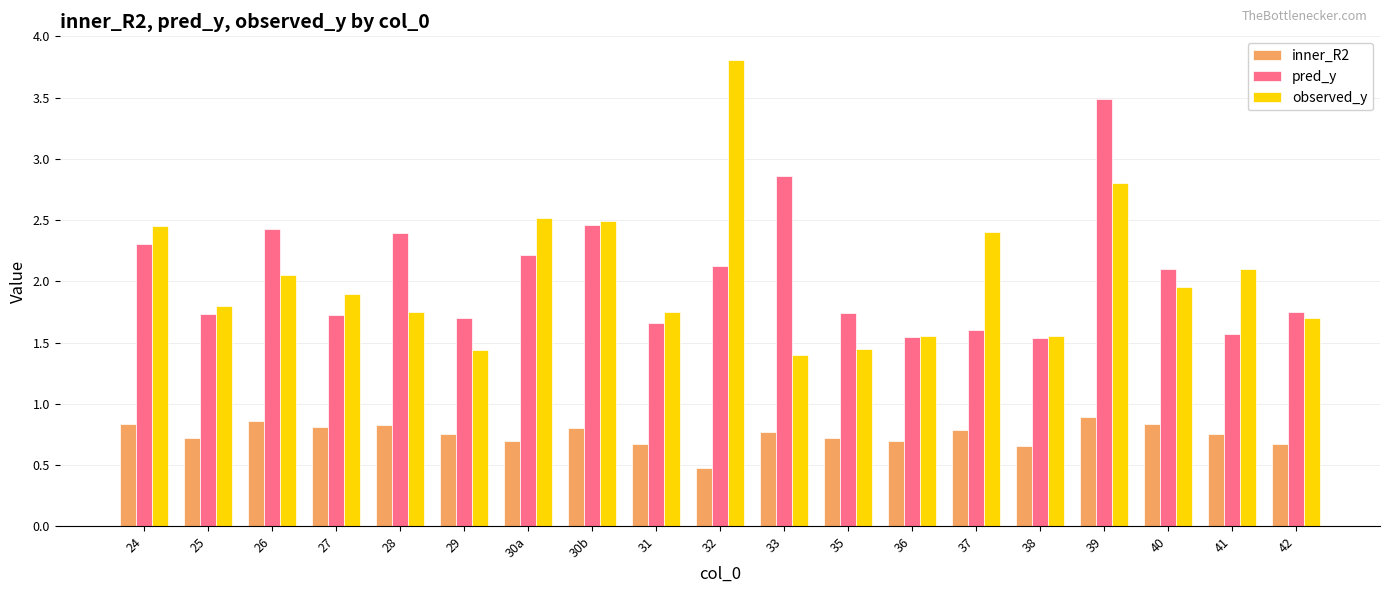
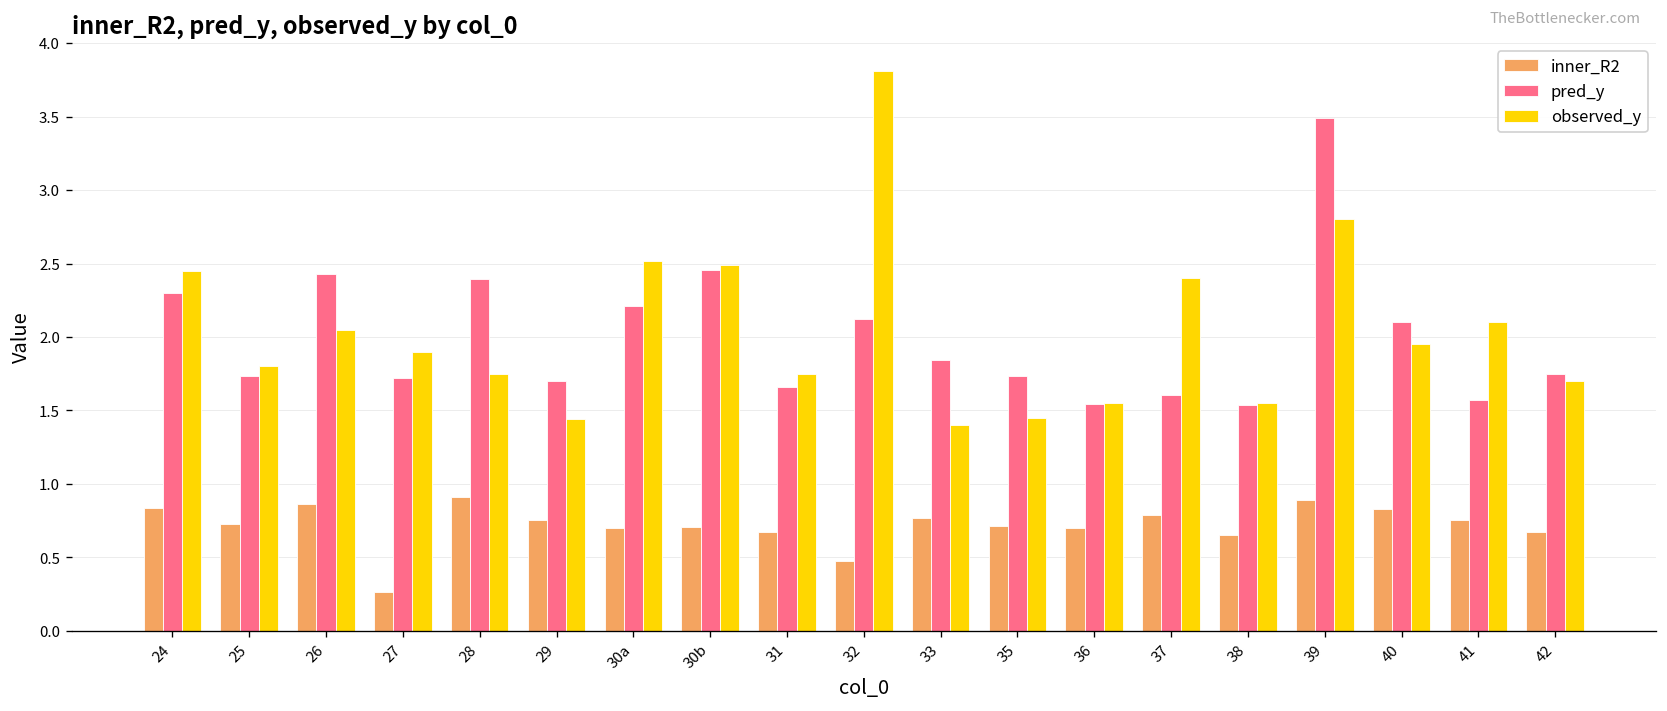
inner_R2, 27: 0.81 -> 0.27
inner_R2, 28: 0.83 -> 0.91
inner_R2, 30b: 0.81 -> 0.71
pred_y, 33: 2.86 -> 1.84
